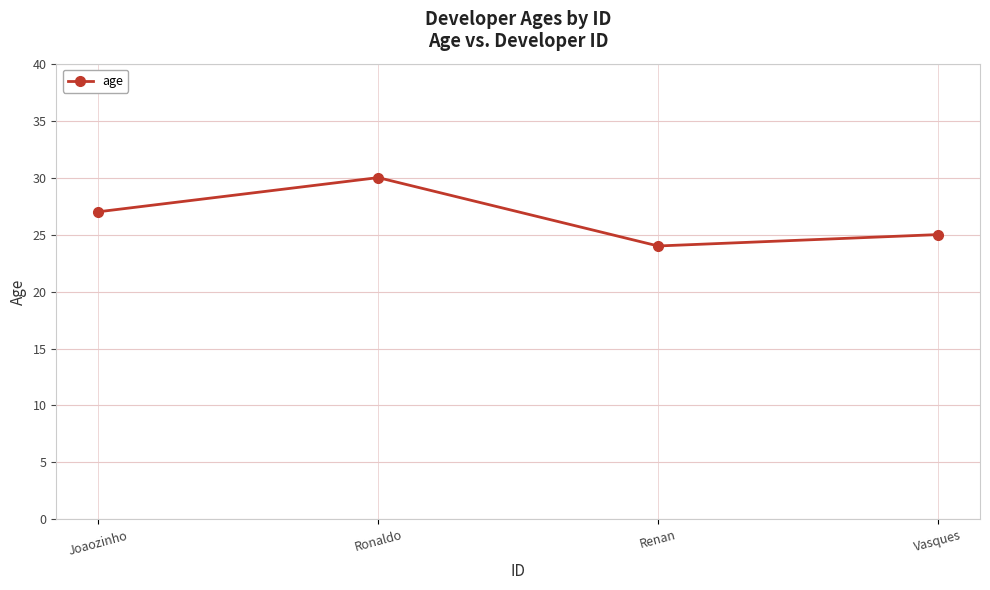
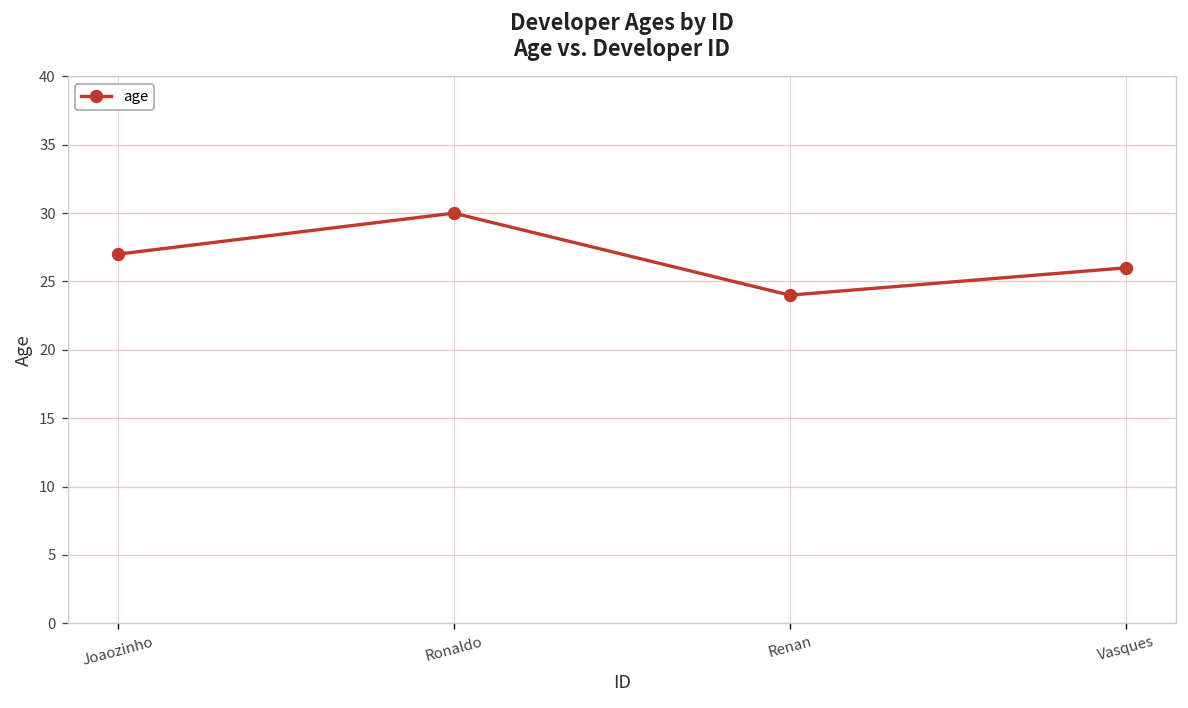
Vasques: 25 -> 26
